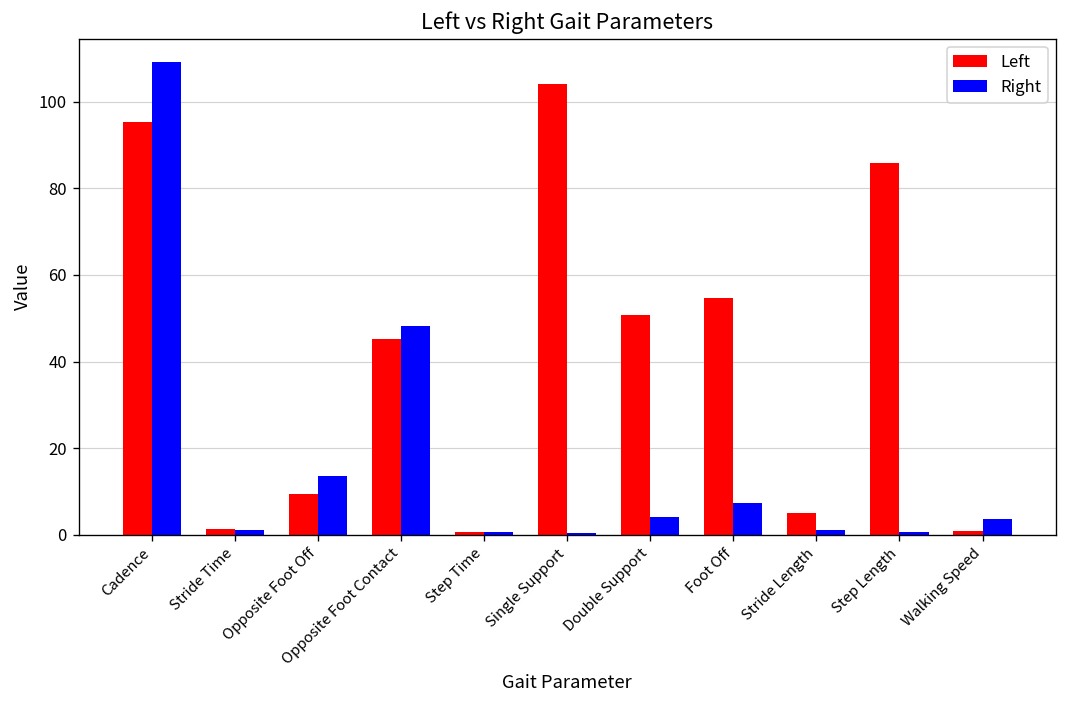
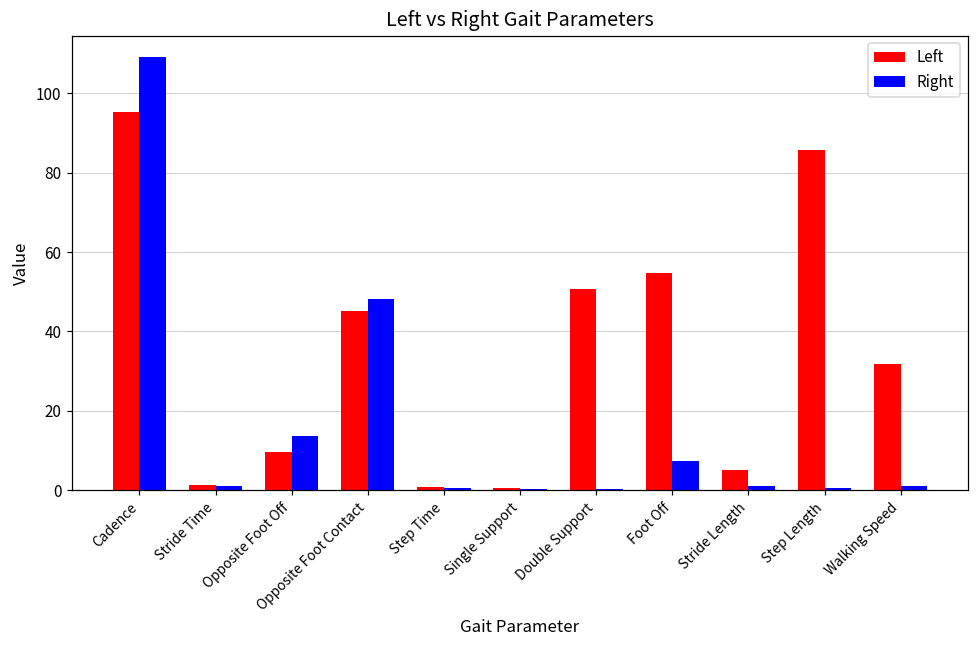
Left, Single Support: 104 -> 0
Right, Double Support: 4 -> 0
Left, Walking Speed: 1 -> 32
Right, Walking Speed: 4 -> 1
